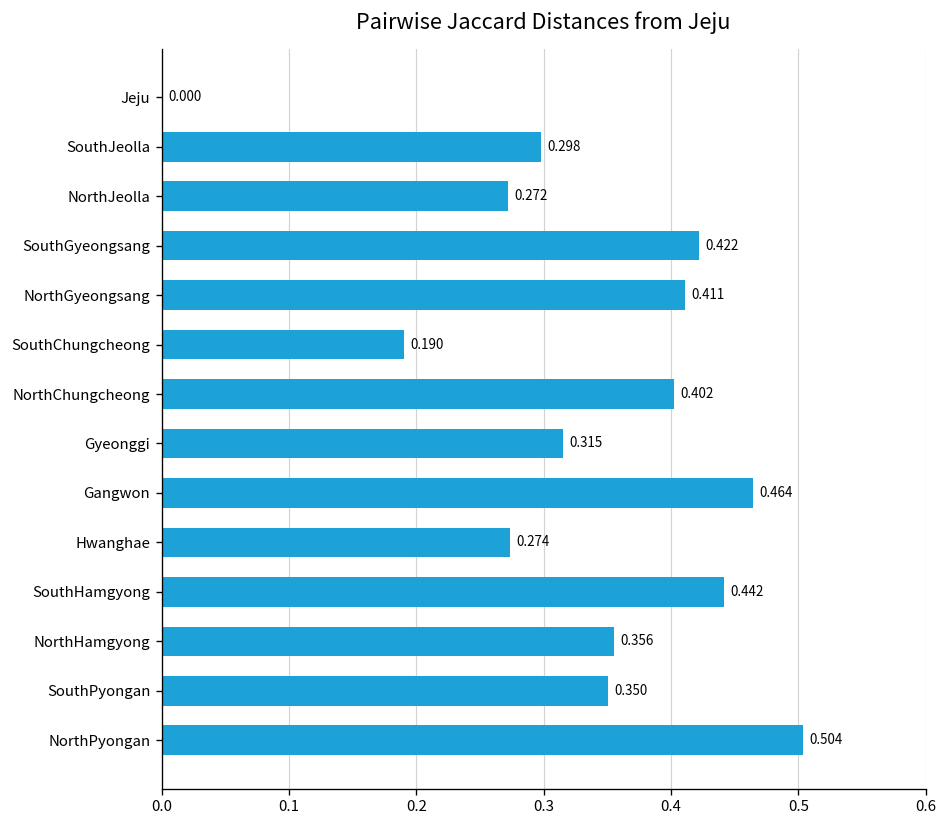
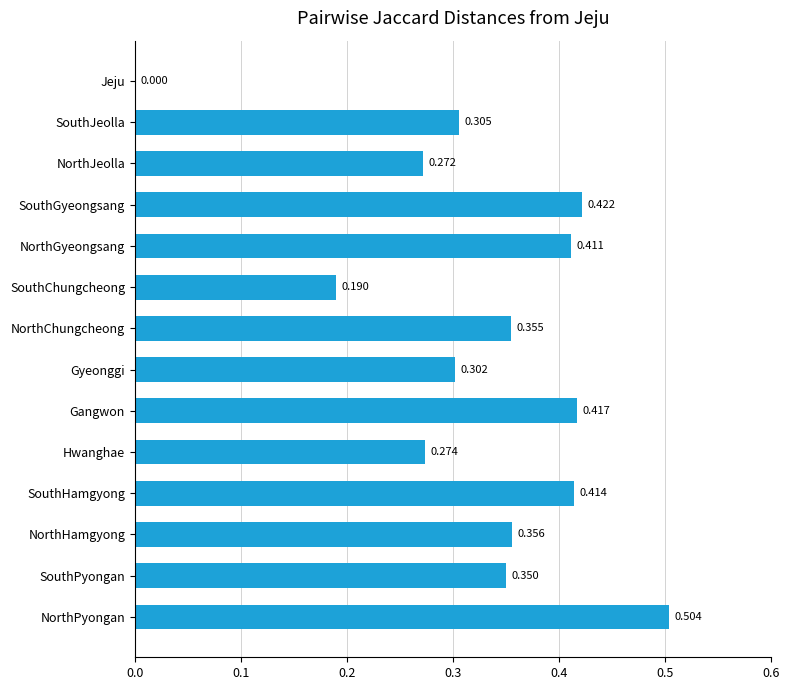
SouthJeolla: 0.298 -> 0.305
NorthChungcheong: 0.402 -> 0.355
Gyeonggi: 0.315 -> 0.302
Gangwon: 0.464 -> 0.417
SouthHamgyong: 0.442 -> 0.414
